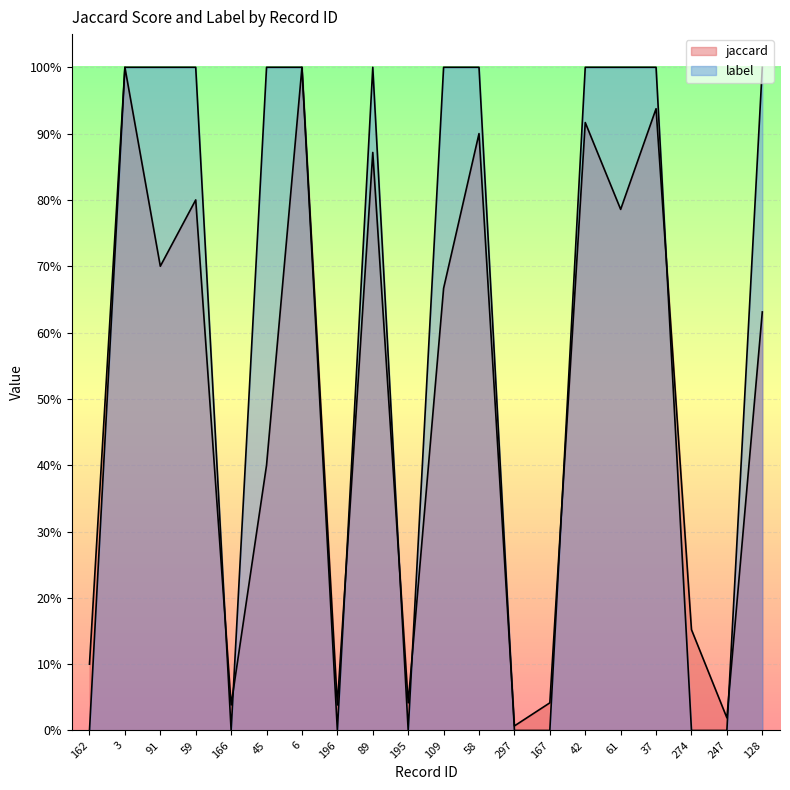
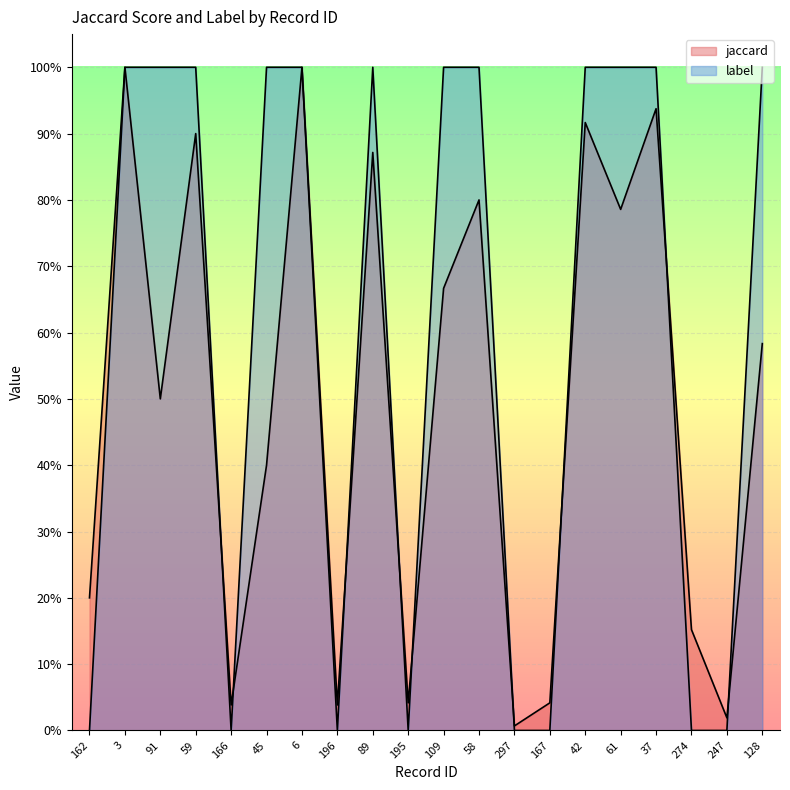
jaccard, 162: 10% -> 20%
jaccard, 91: 70% -> 50%
jaccard, 59: 80% -> 90%
jaccard, 58: 90% -> 80%
jaccard, 128: 63% -> 58%
